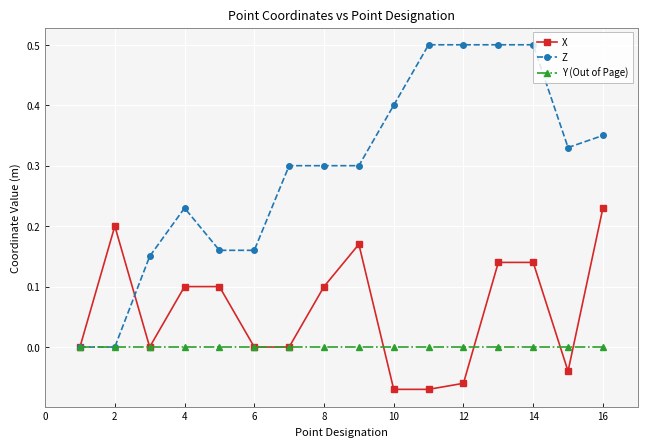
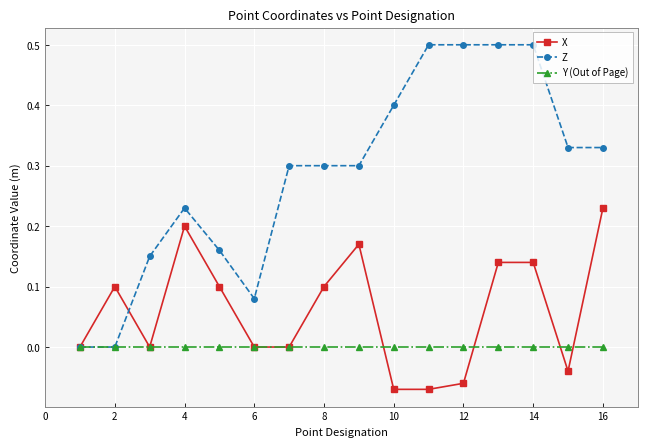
X, 2: 0.2 -> 0.1
X, 4: 0.1 -> 0.2
Z, 6: 0.16 -> 0.08
Z, 16: 0.35 -> 0.33
